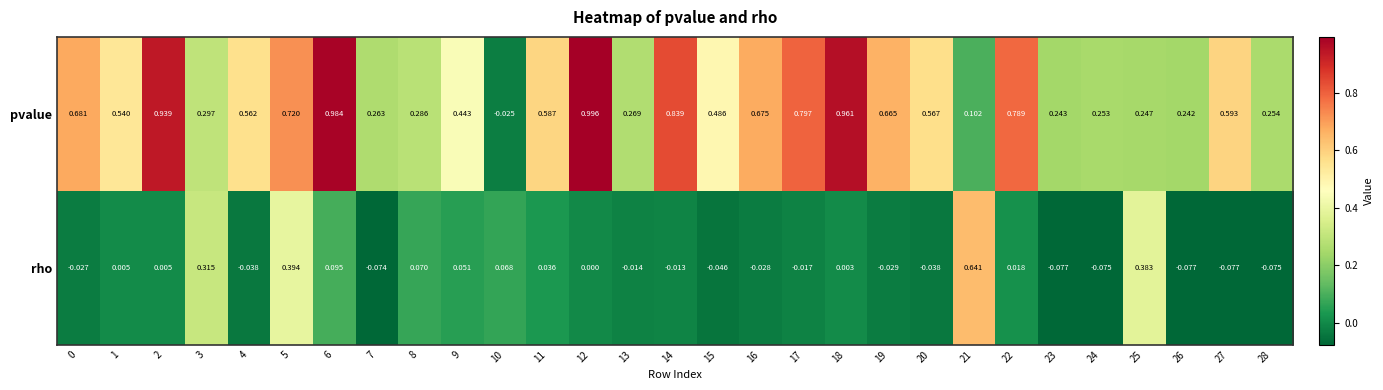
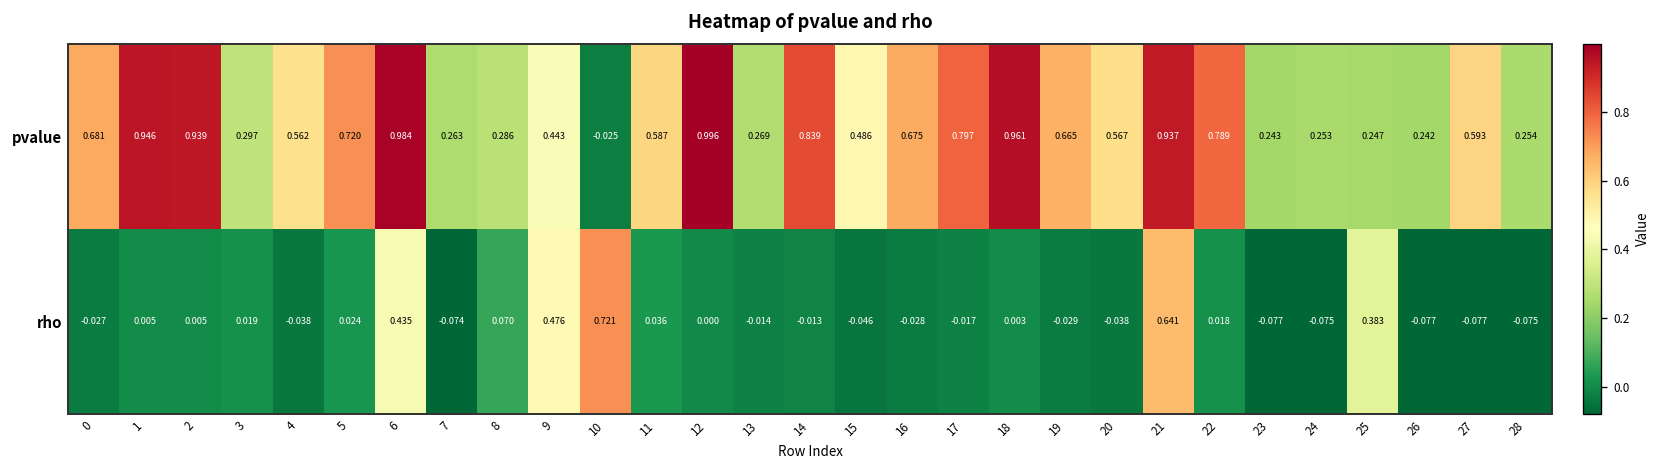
pvalue, 1: 0.540 -> 0.946
pvalue, 21: 0.102 -> 0.937
rho, 3: 0.315 -> 0.019
rho, 5: 0.394 -> 0.024
rho, 6: 0.095 -> 0.435
rho, 9: 0.051 -> 0.476
rho, 10: 0.068 -> 0.721
